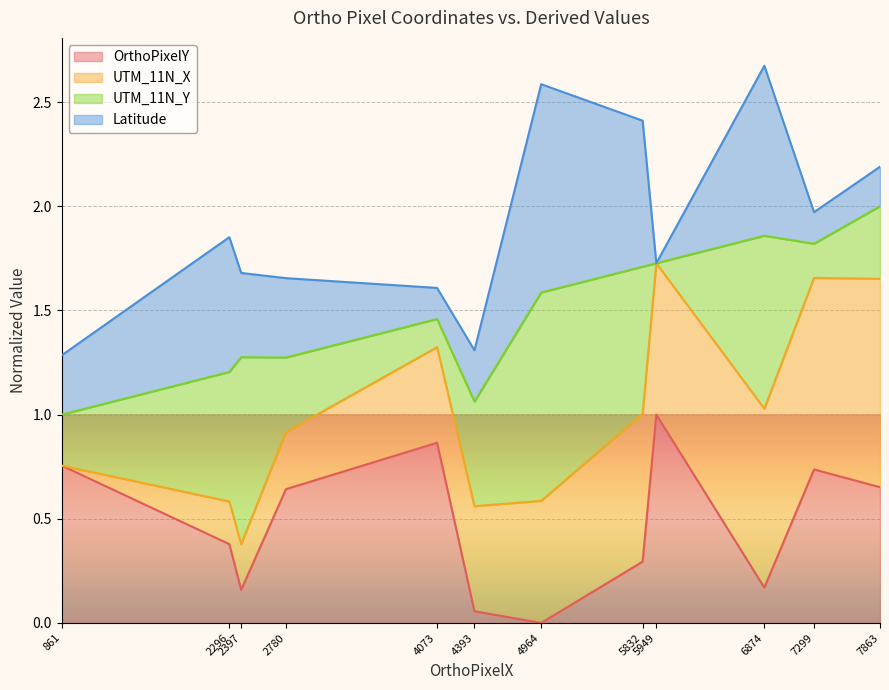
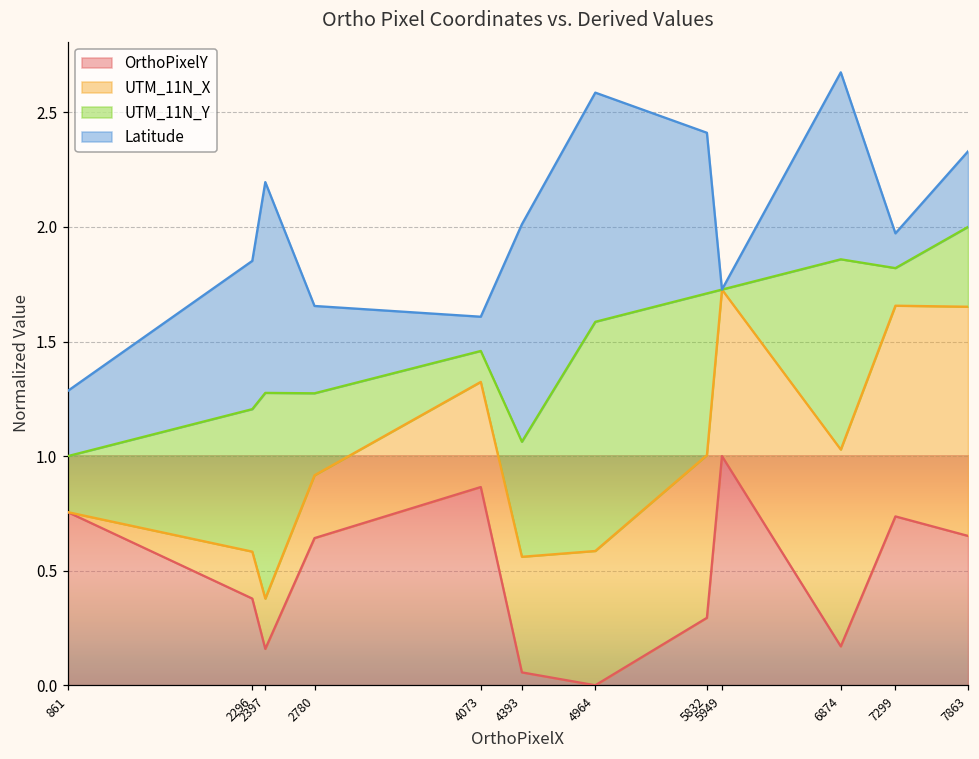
Latitude, 2397: 0.40 -> 0.92
Latitude, 4393: 0.25 -> 0.95
Latitude, 7863: 0.19 -> 0.33
